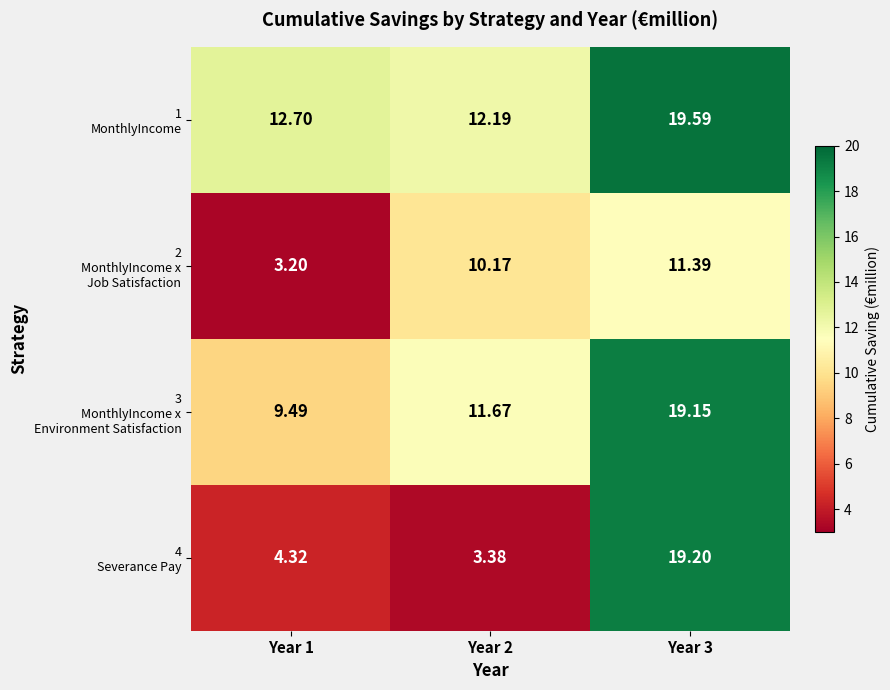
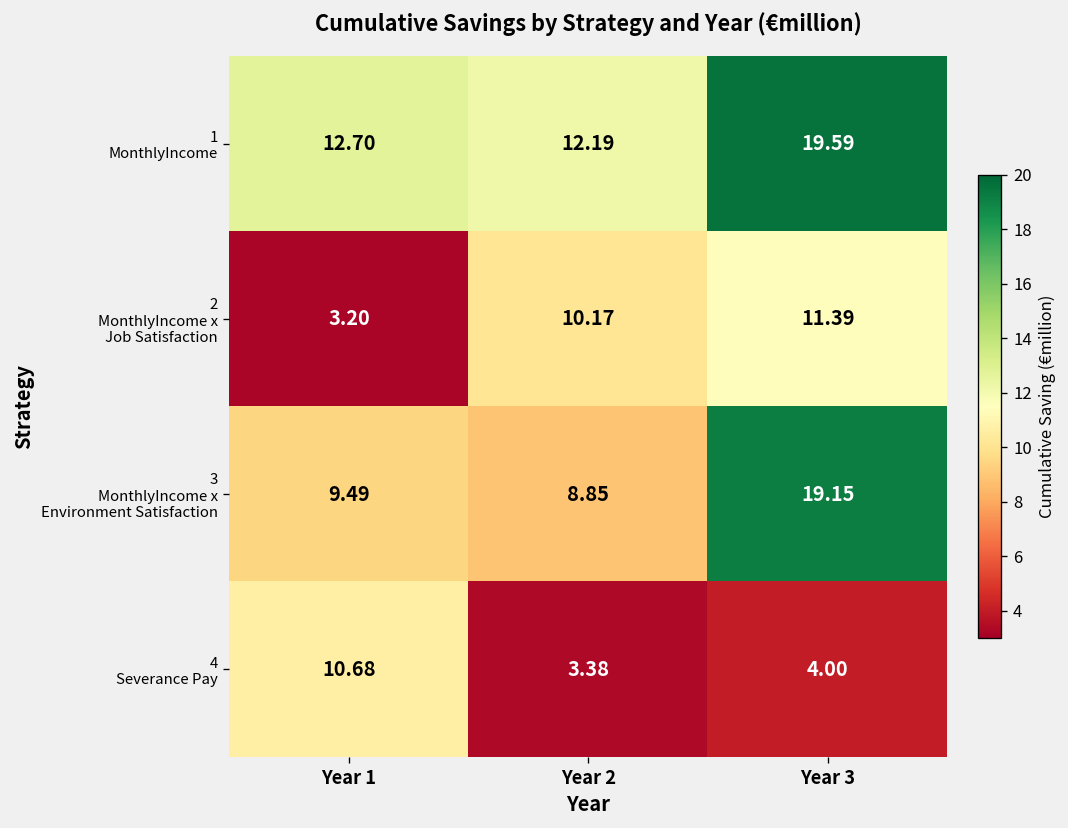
3 MonthlyIncome x Environment Satisfaction, Year 2: 11.67 -> 8.85
4 Severance Pay, Year 1: 4.32 -> 10.68
4 Severance Pay, Year 3: 19.20 -> 4.00
